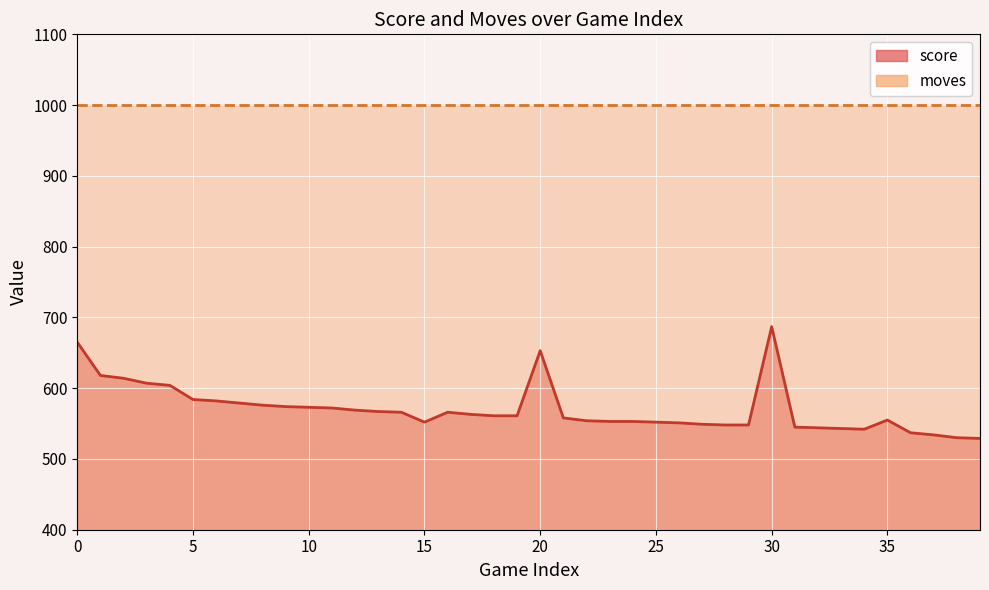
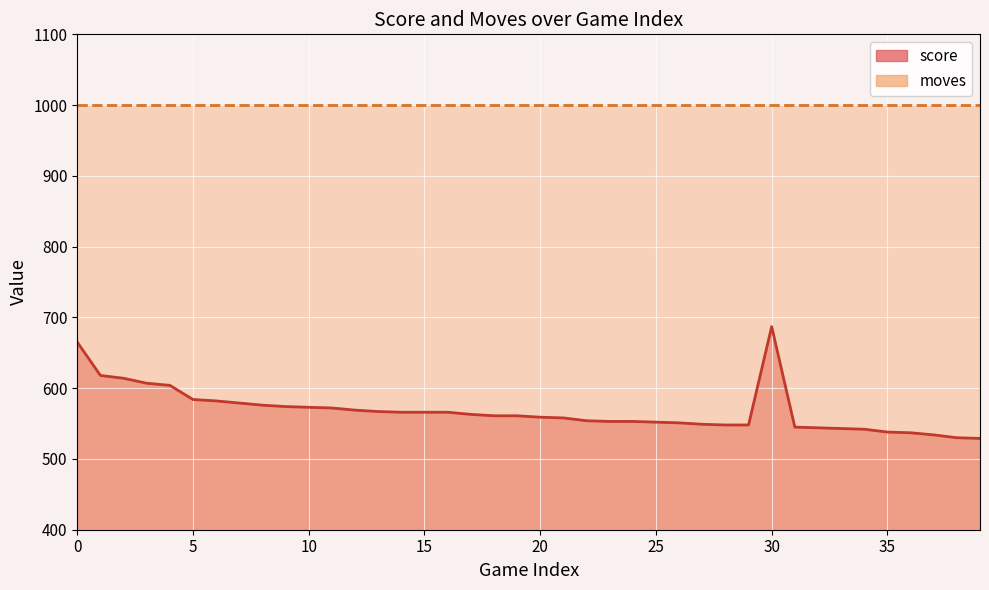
score, 15: 550 -> 570
score, 20: 650 -> 560
score, 35: 560 -> 540
